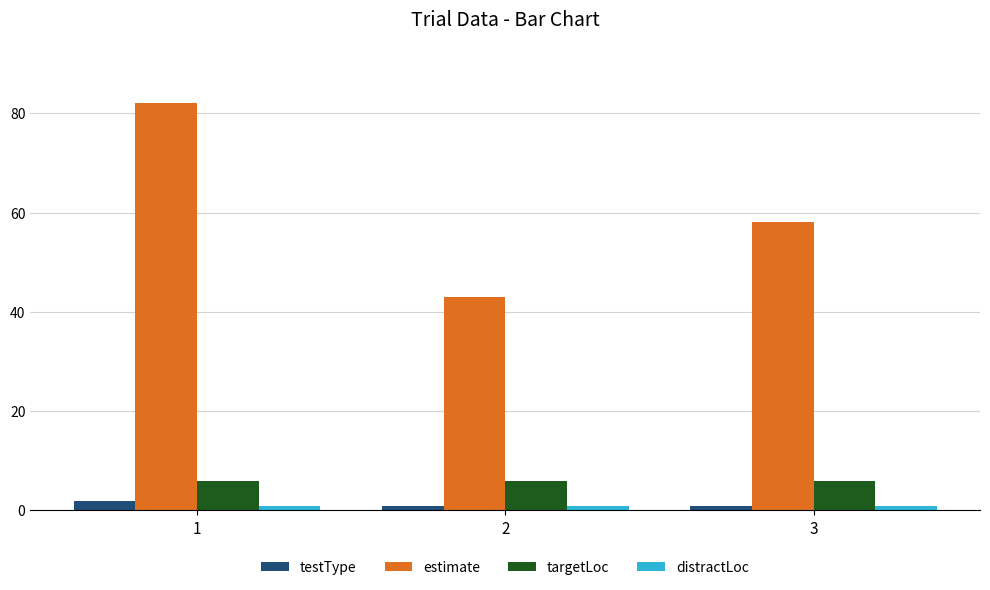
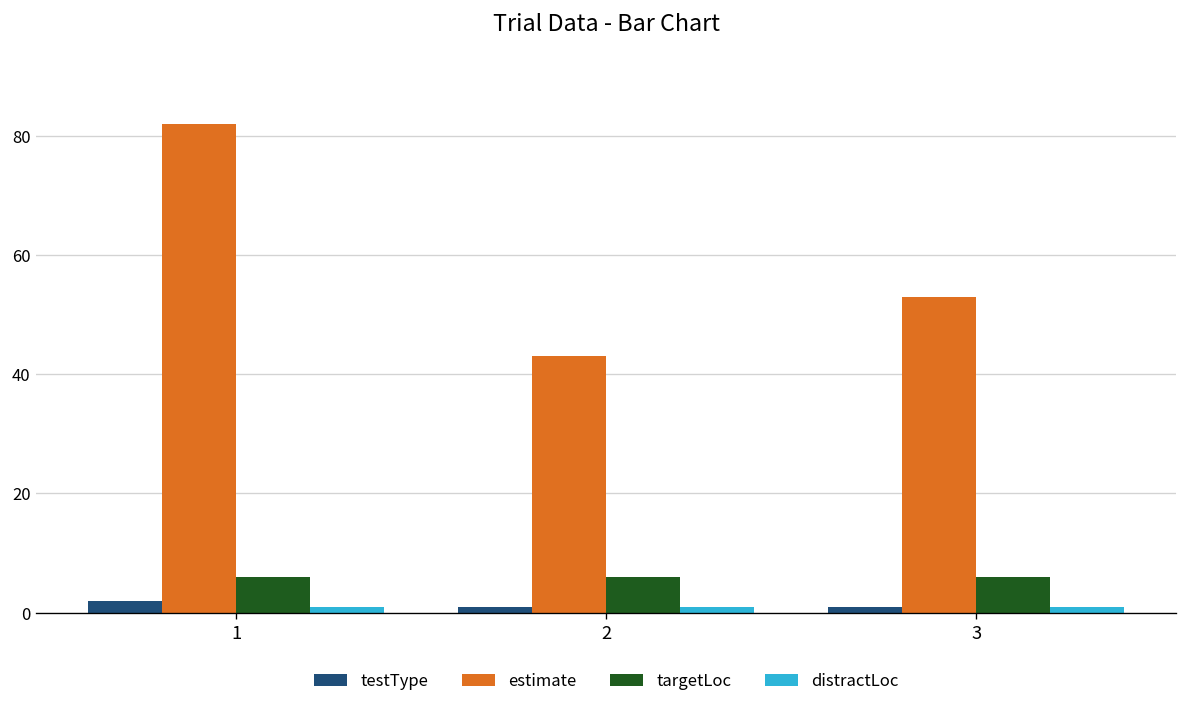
estimate, 3: 58 -> 53
